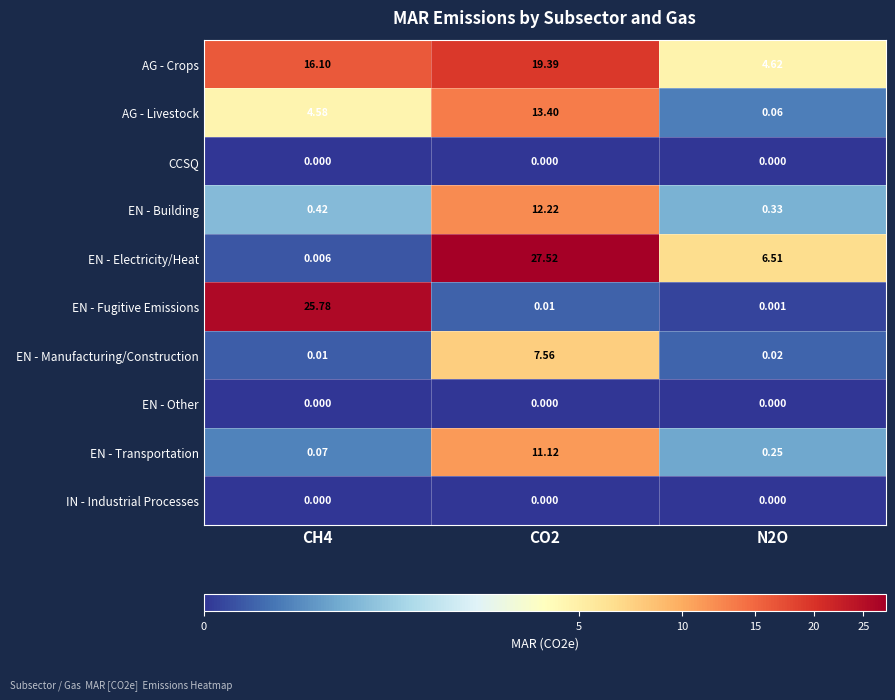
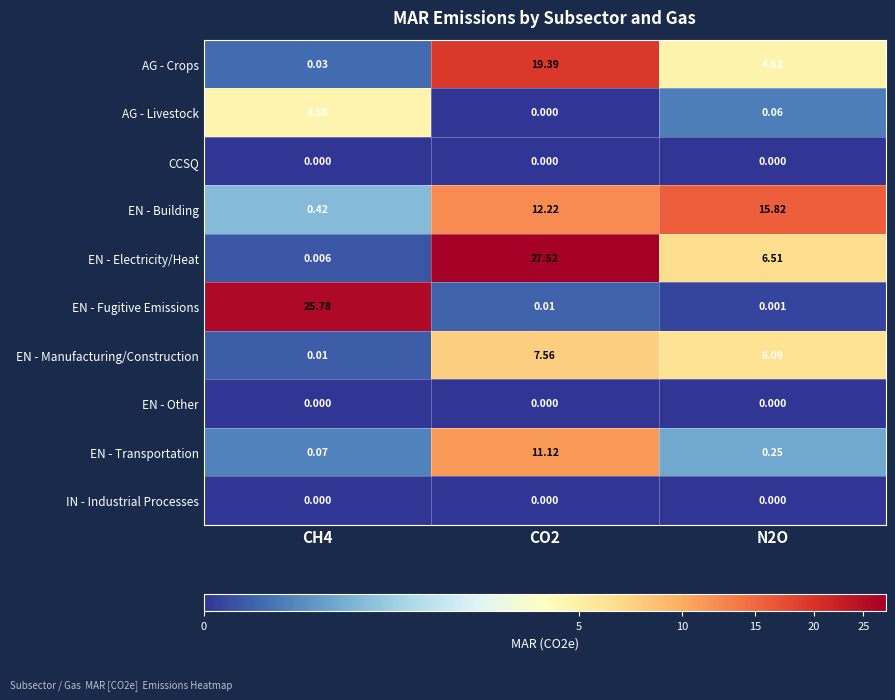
AG - Crops, CH4: 16.10 -> 0.03
AG - Livestock, CO2: 13.40 -> 0.000
EN - Building, N2O: 0.33 -> 15.82
EN - Manufacturing/Construction, N2O: 0.02 -> 6.09
